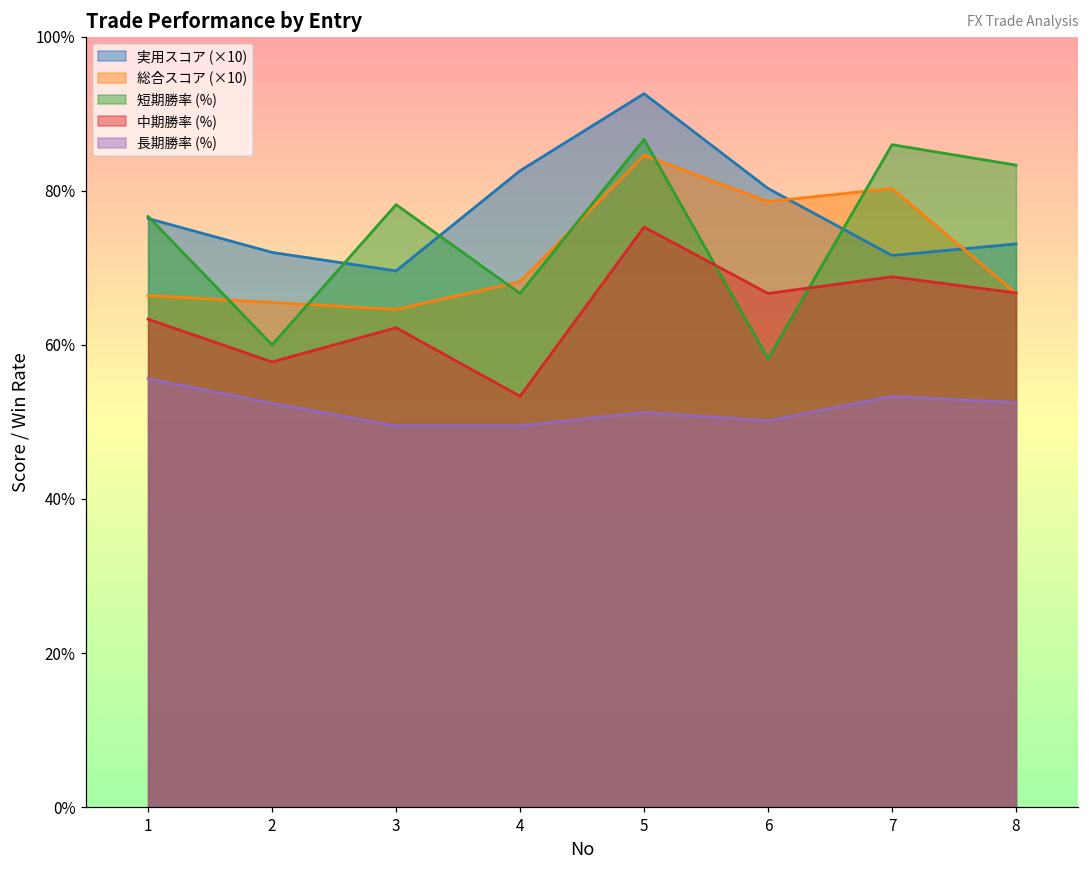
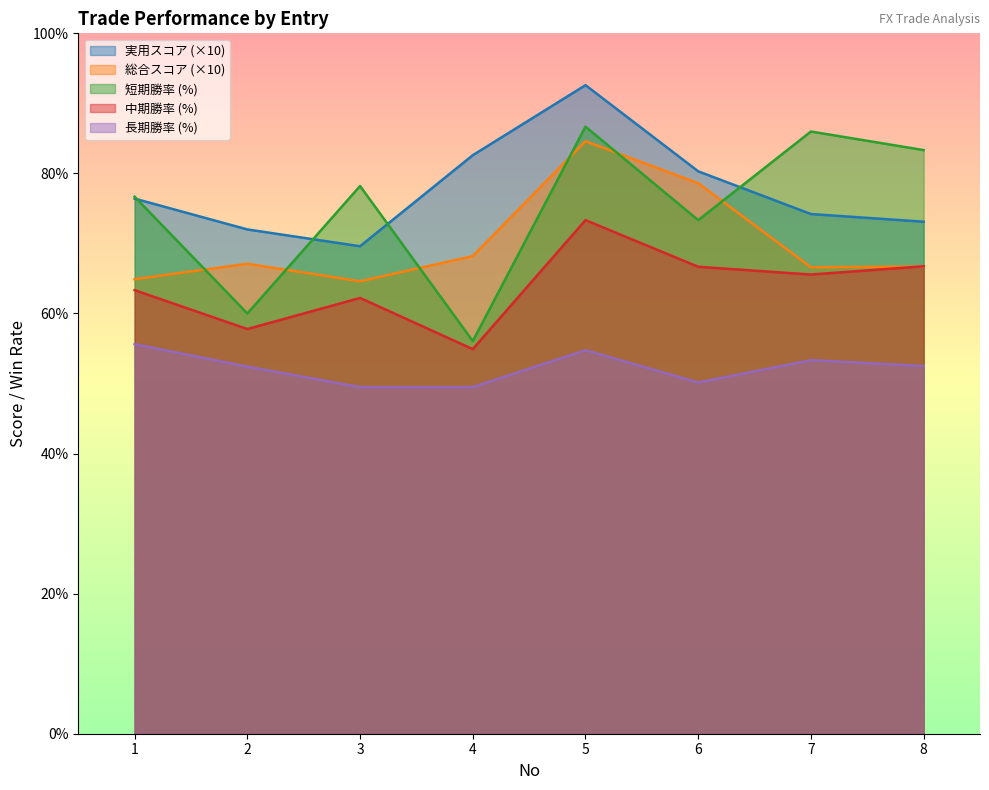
総合スコア (×10), 1: 66% -> 65%
総合スコア (×10), 2: 66% -> 67%
短期勝率 (%), 4: 67% -> 56%
中期勝率 (%), 4: 53% -> 55%
中期勝率 (%), 5: 75% -> 73%
長期勝率 (%), 5: 51% -> 55%
短期勝率 (%), 6: 58% -> 73%
実用スコア (×10), 7: 72% -> 74%
総合スコア (×10), 7: 80% -> 67%
中期勝率 (%), 7: 69% -> 66%
